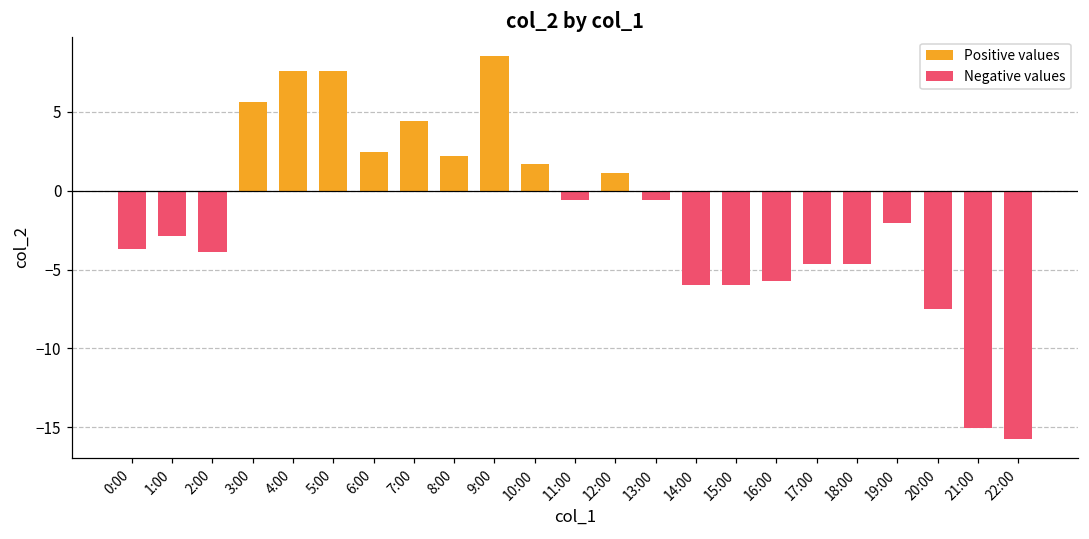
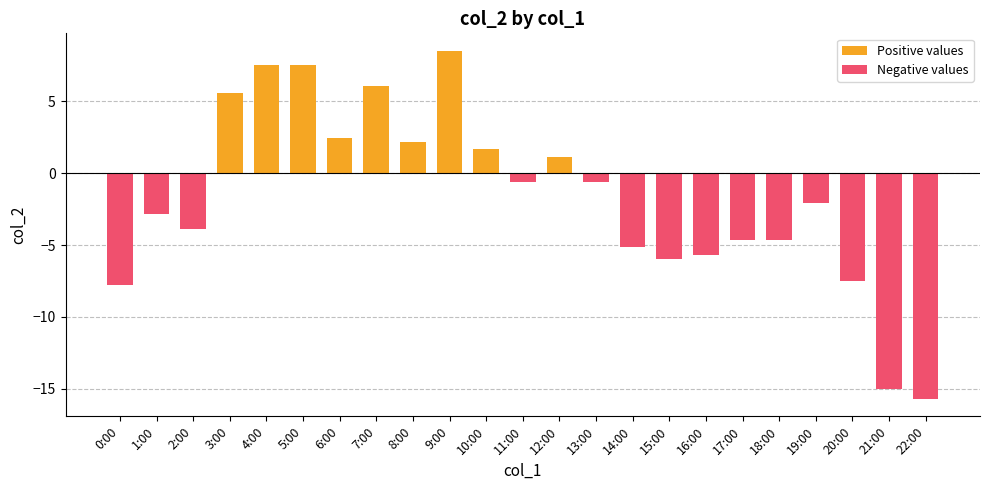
Negative values, 0:00: -3.7 -> -7.8
Positive values, 7:00: 4.4 -> 6.1
Negative values, 14:00: -6.0 -> -5.1
